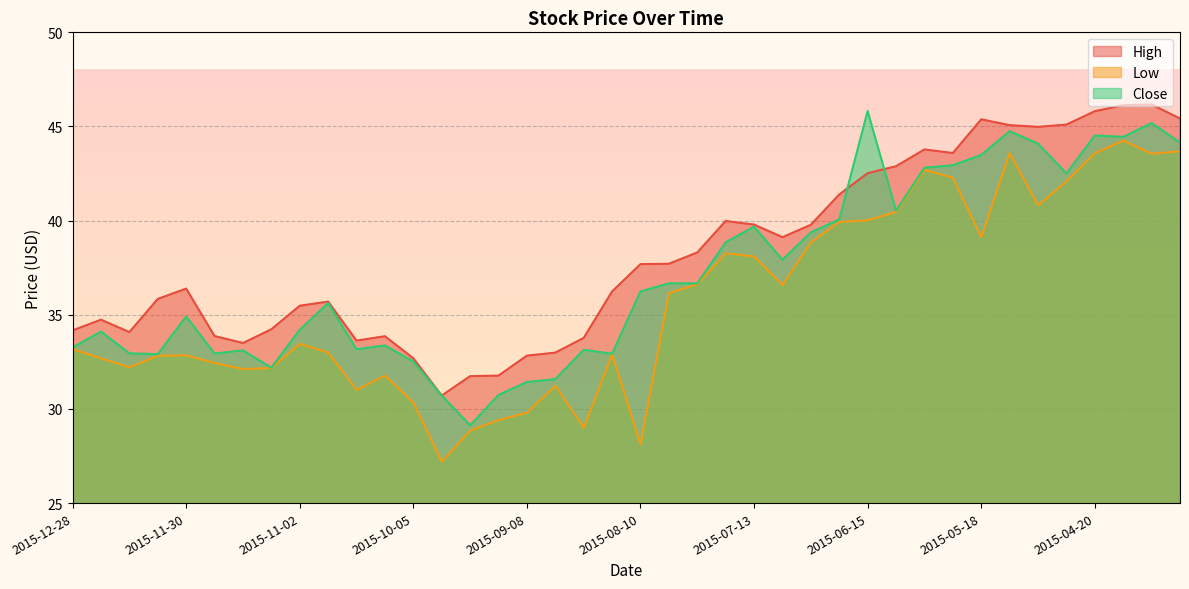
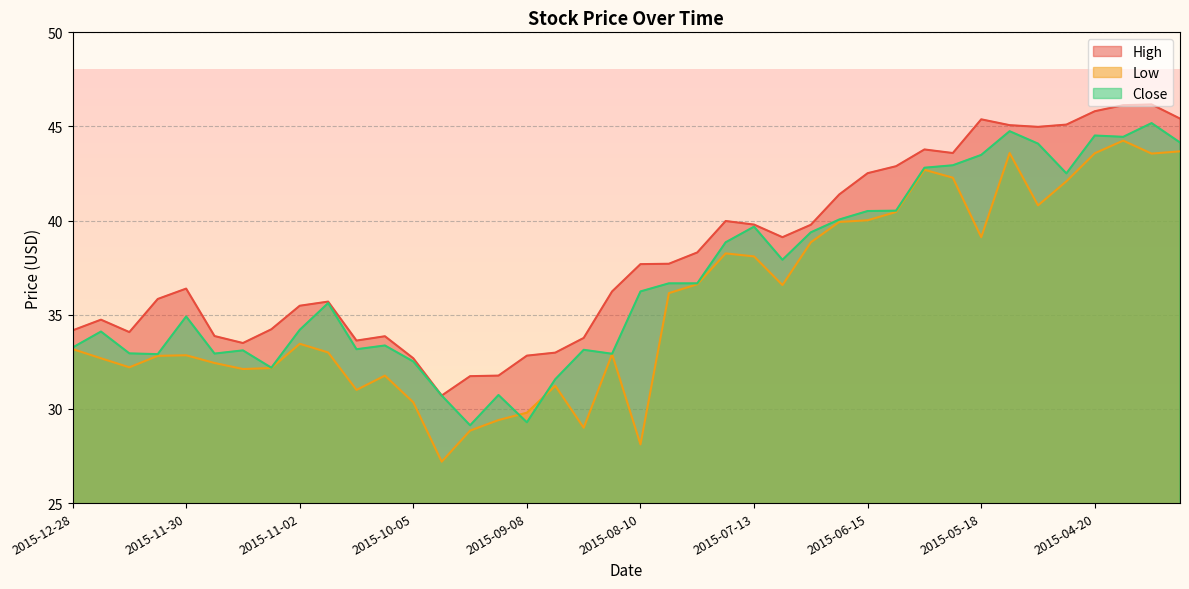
Close, 2015-09-08: 31.4 -> 29.3
Close, 2015-06-15: 45.8 -> 40.5
